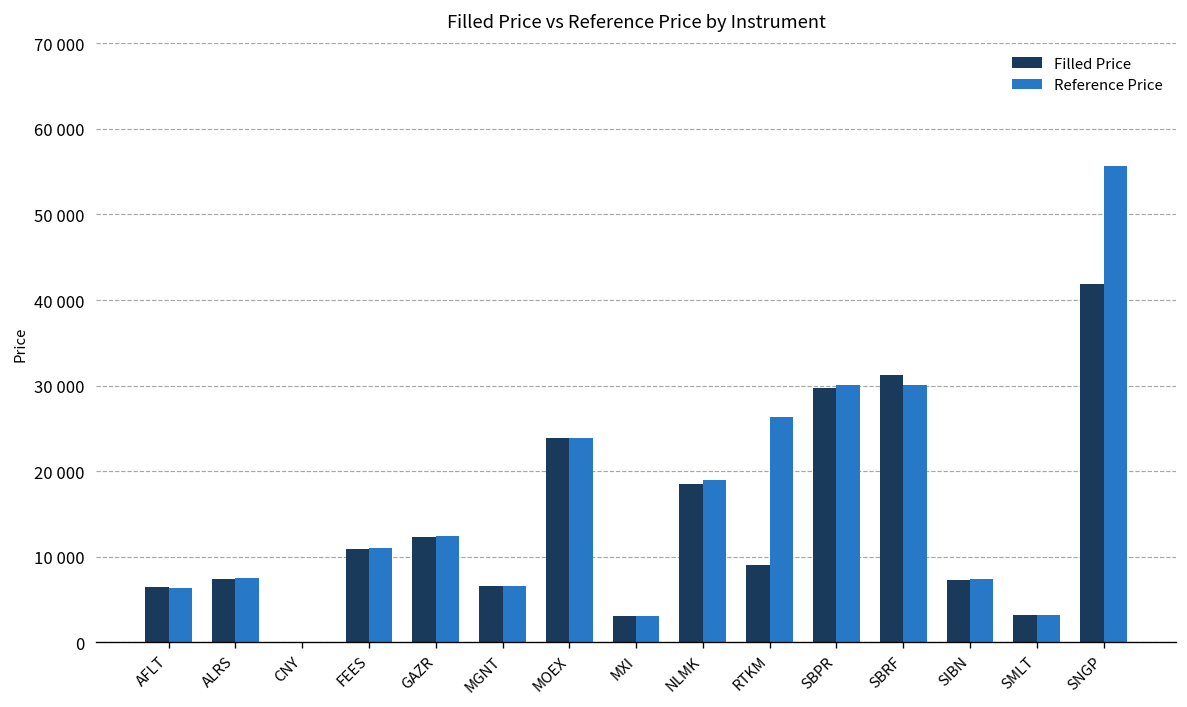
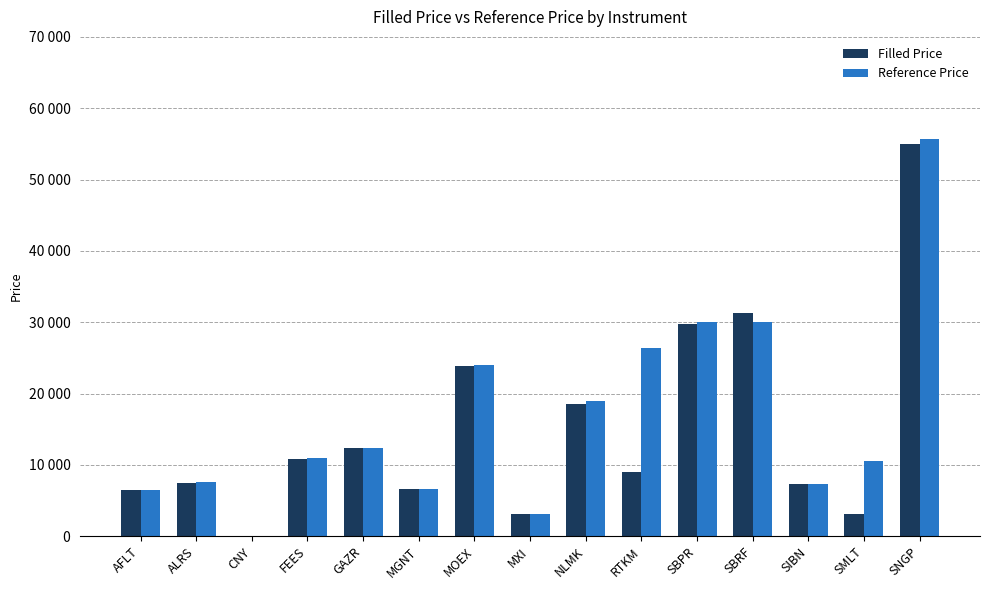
Reference Price, SMLT: 3000 -> 10000
Filled Price, SNGP: 42000 -> 55000
